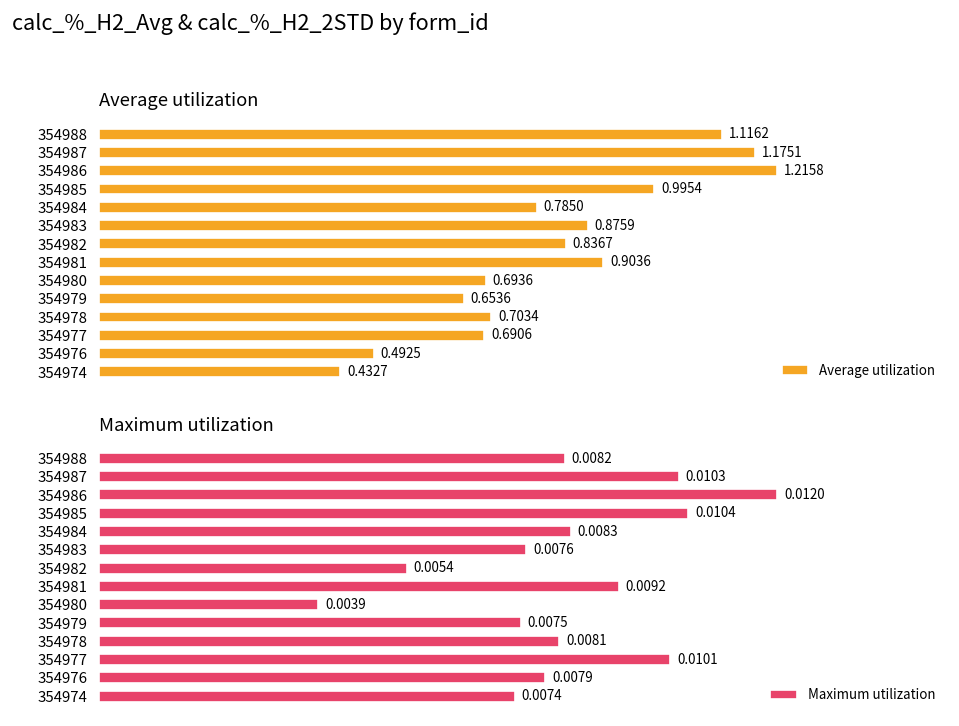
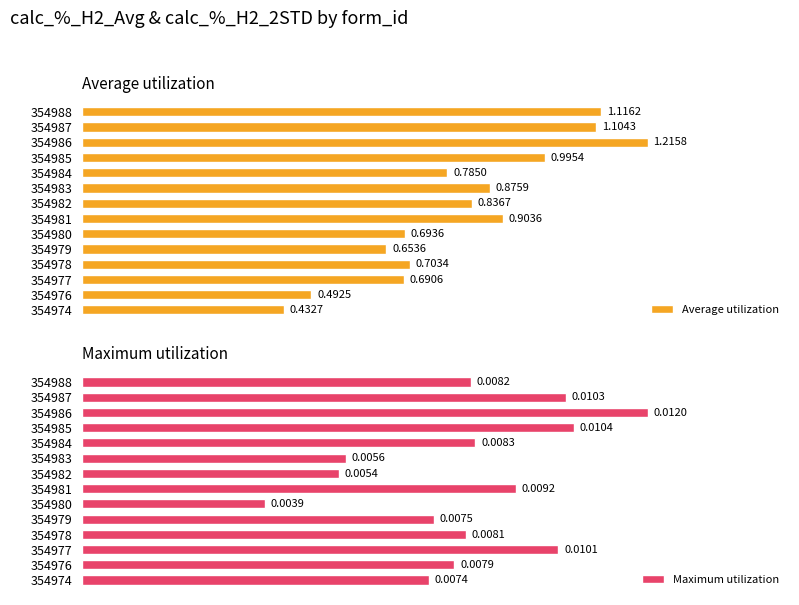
Average utilization, 354987: 1.1751 -> 1.1043
Maximum utilization, 354983: 0.0076 -> 0.0056
